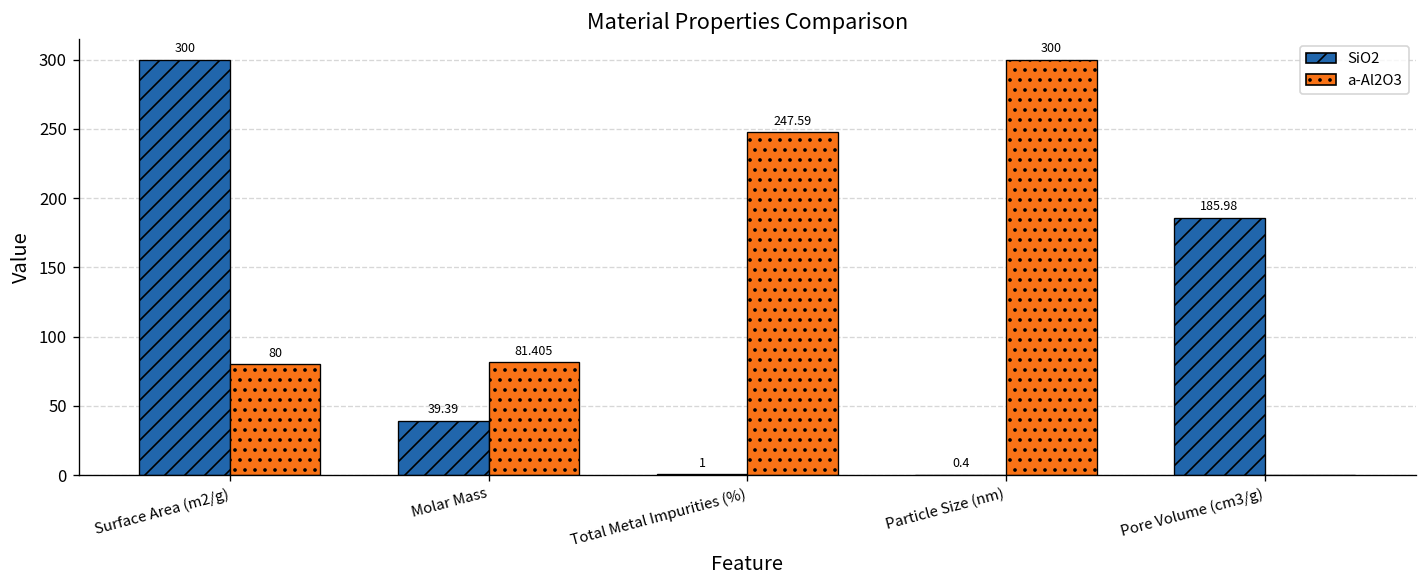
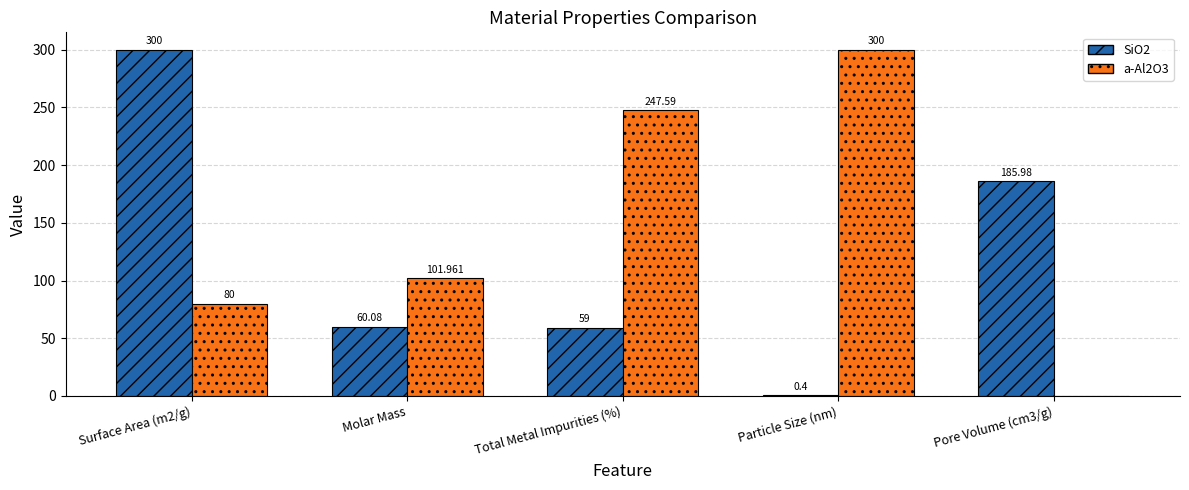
SiO2, Molar Mass: 39.39 -> 60.08
a-Al2O3, Molar Mass: 81.405 -> 101.961
SiO2, Total Metal Impurities (%): 1 -> 59
